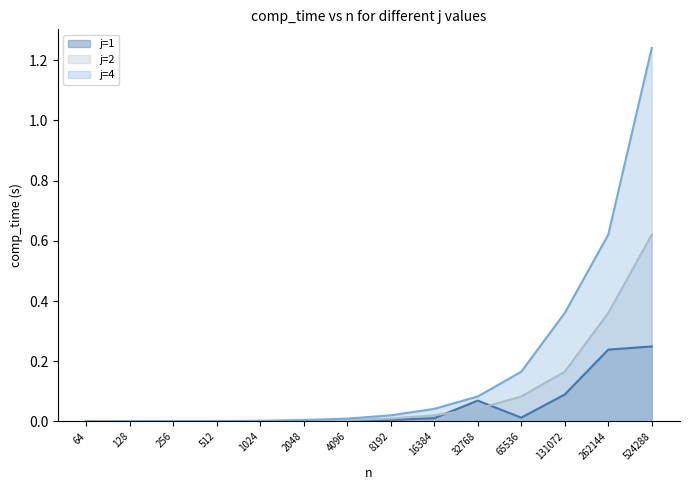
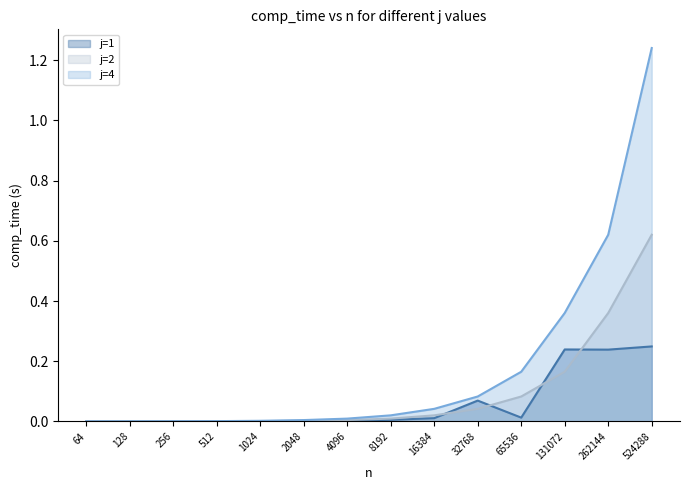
j=1, 131072: 0.09 -> 0.24
